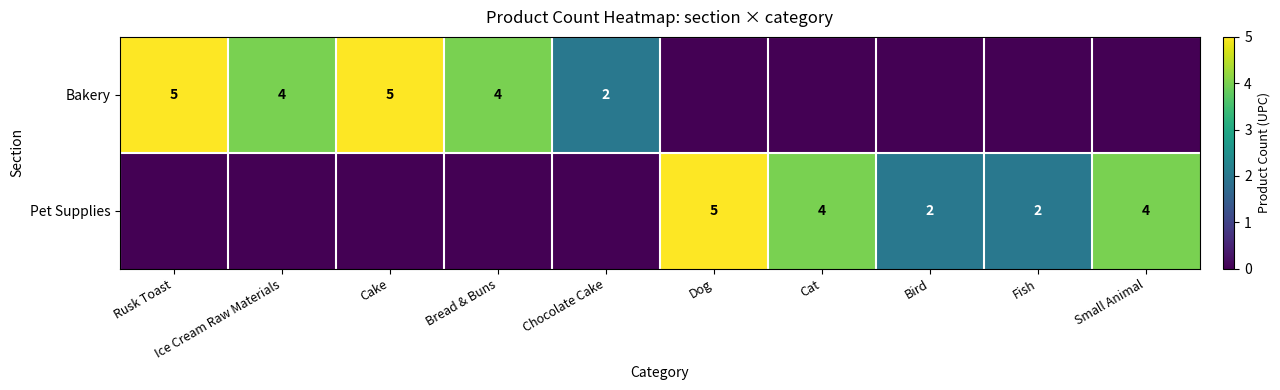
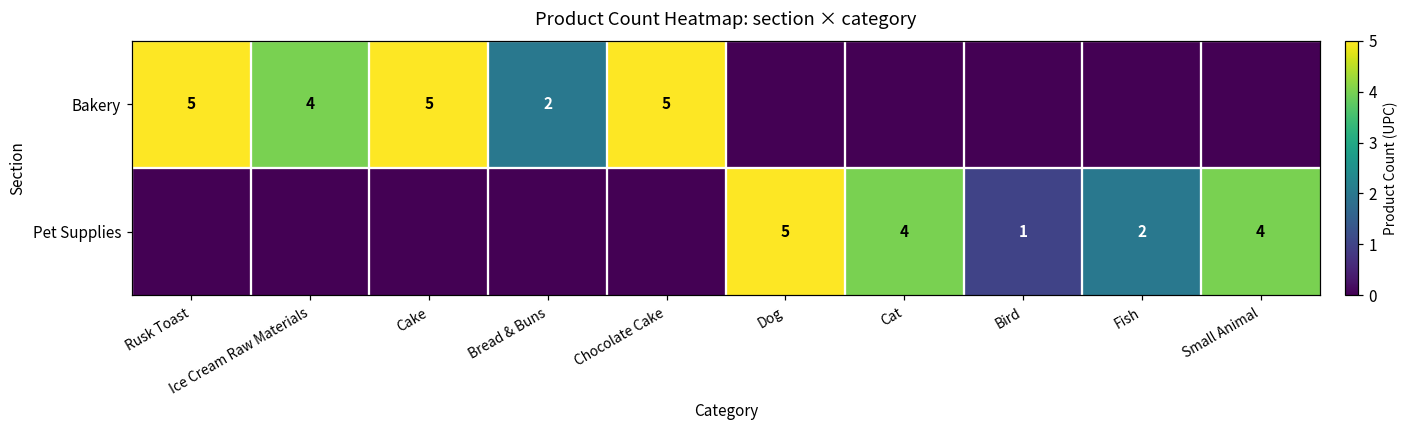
Bakery, Bread & Buns: 4 -> 2
Bakery, Chocolate Cake: 2 -> 5
Pet Supplies, Bird: 2 -> 1
